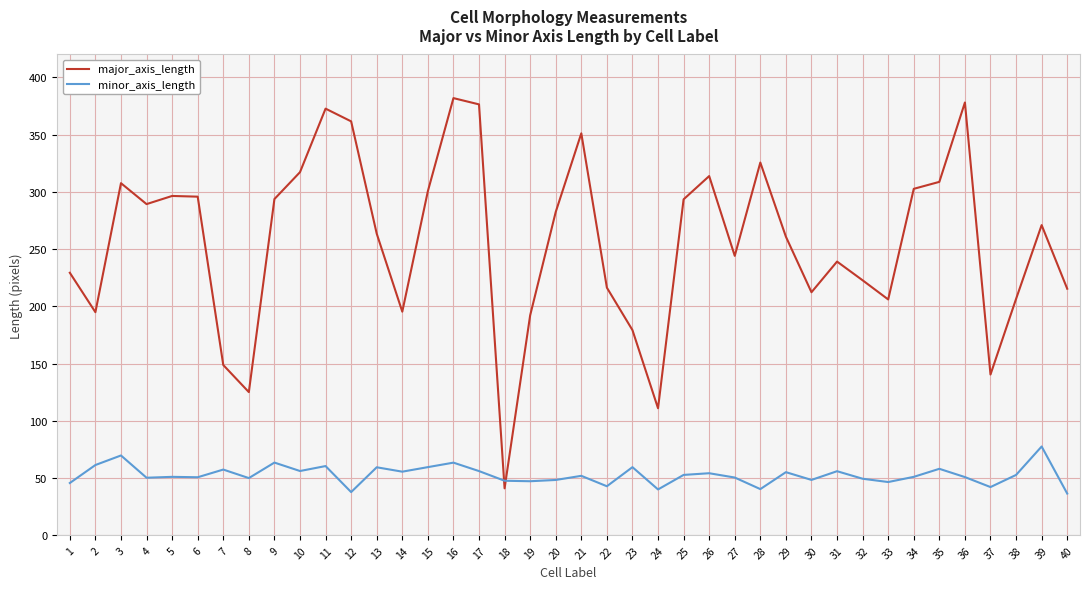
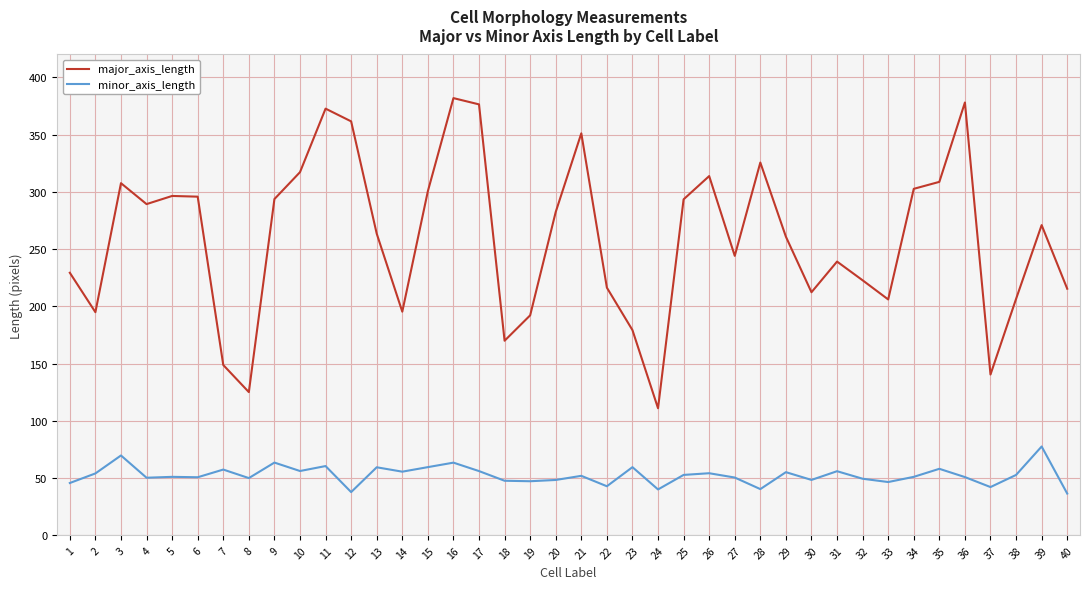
minor_axis_length, 2: 61 -> 54
major_axis_length, 18: 41 -> 170
